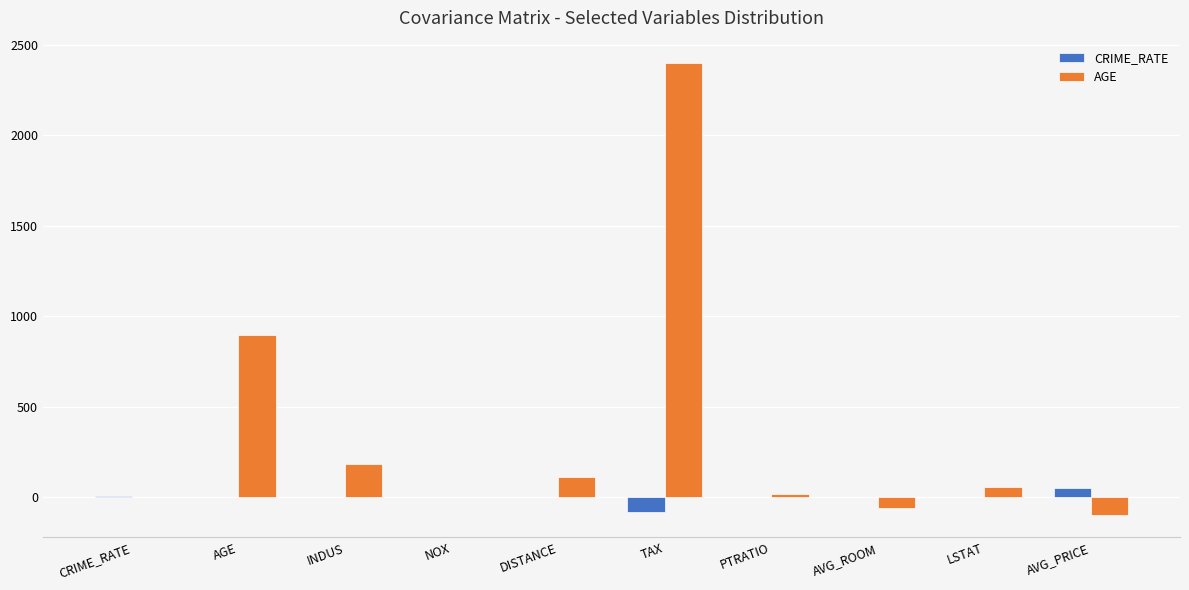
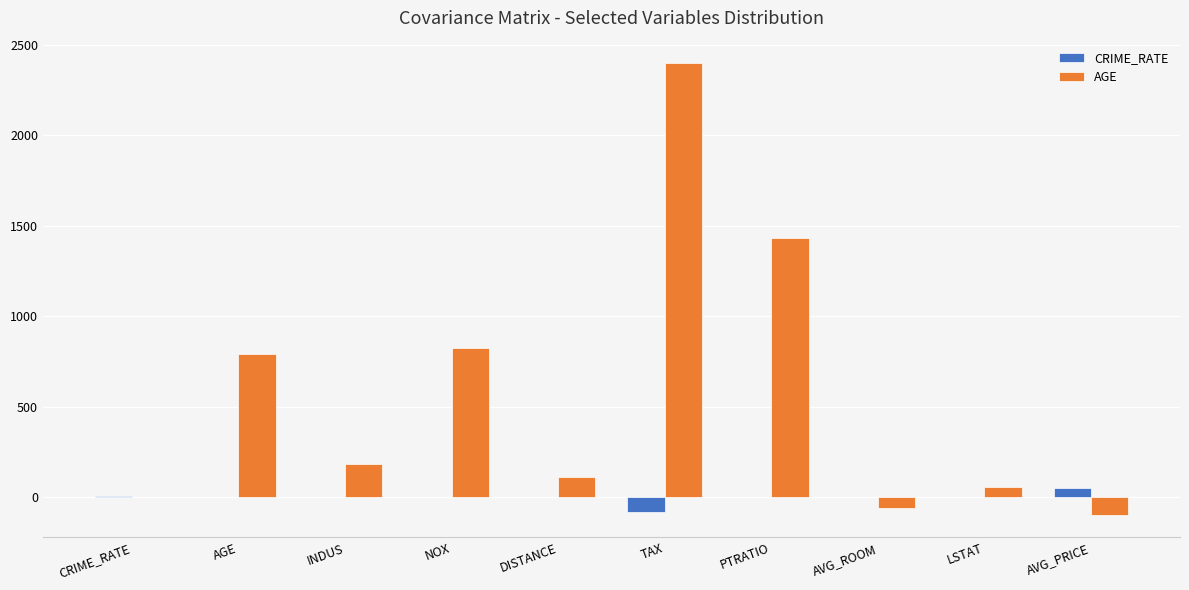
AGE, AGE: 900 -> 790
AGE, NOX: 0 -> 830
AGE, PTRATIO: 20 -> 1430
